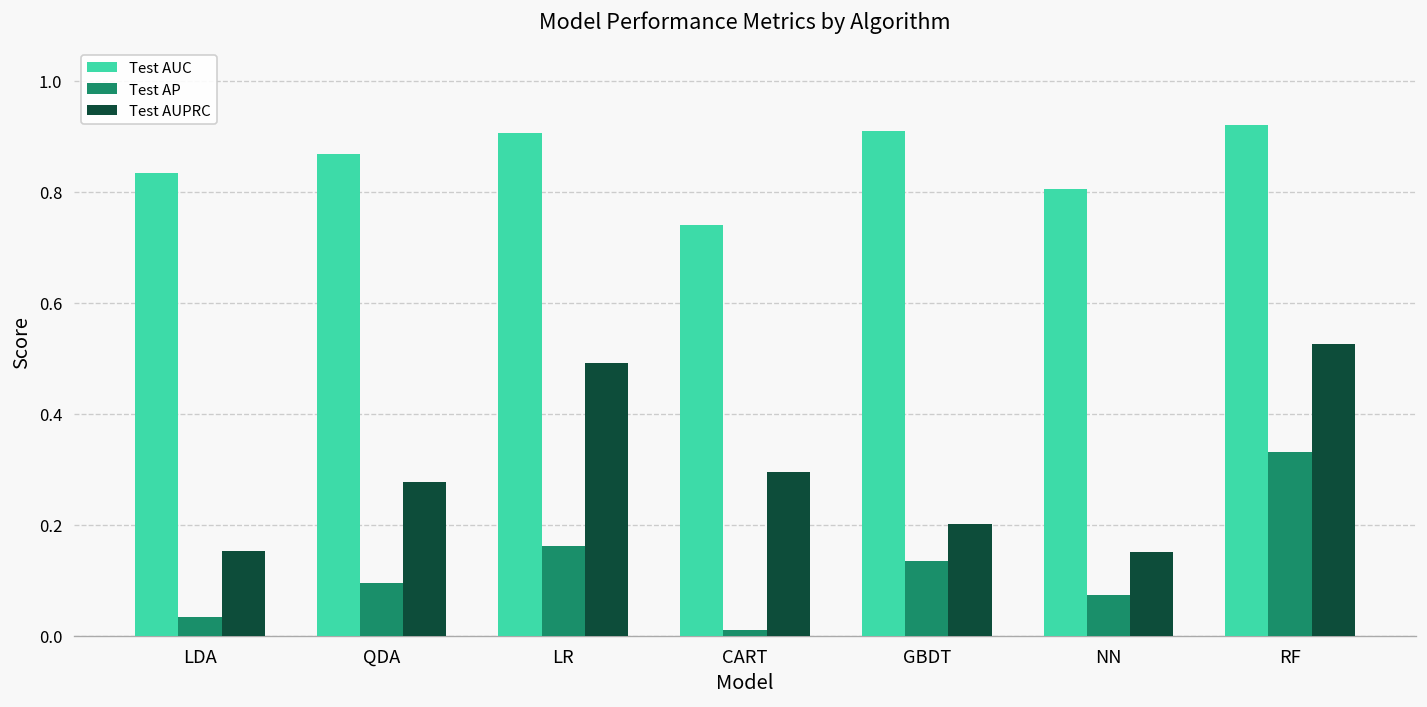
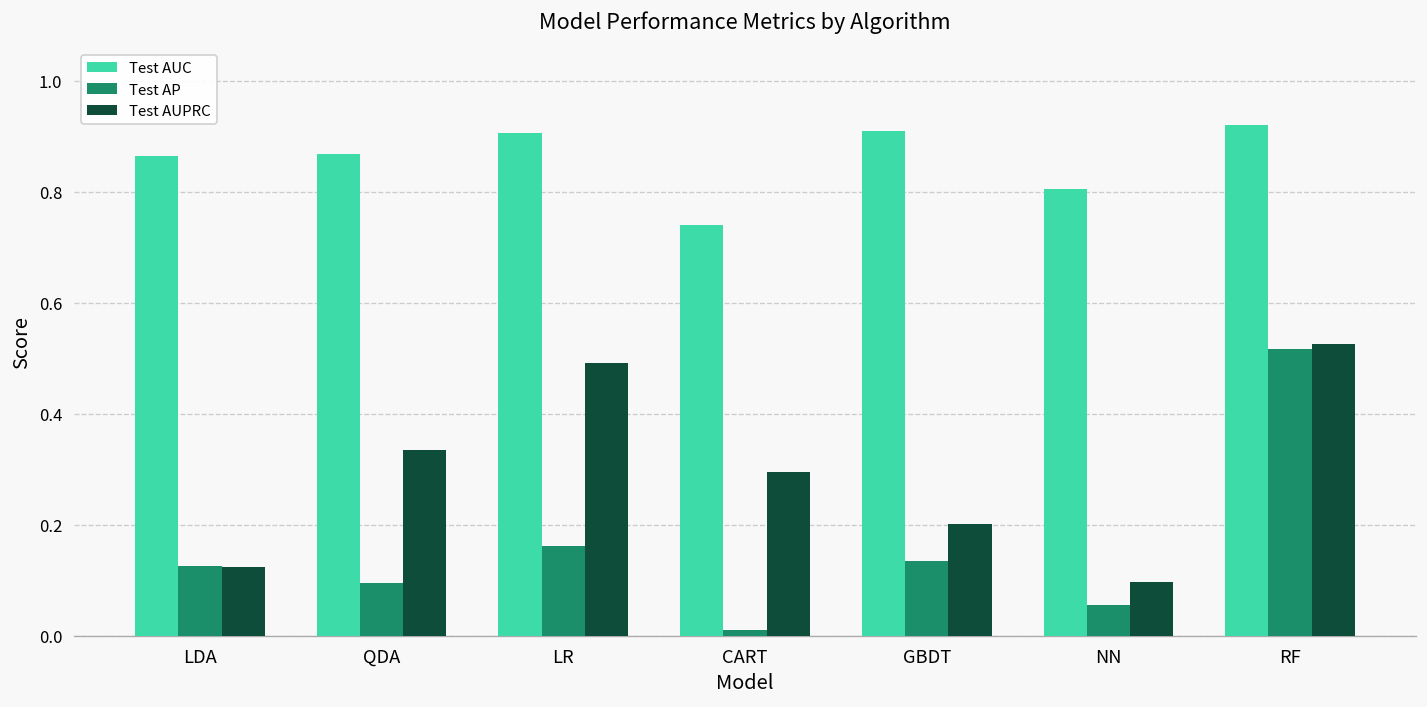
Test AUC, LDA: 0.83 -> 0.86
Test AP, LDA: 0.03 -> 0.13
Test AUPRC, LDA: 0.15 -> 0.12
Test AUPRC, QDA: 0.28 -> 0.34
Test AP, NN: 0.07 -> 0.05
Test AUPRC, NN: 0.15 -> 0.10
Test AP, RF: 0.33 -> 0.52
